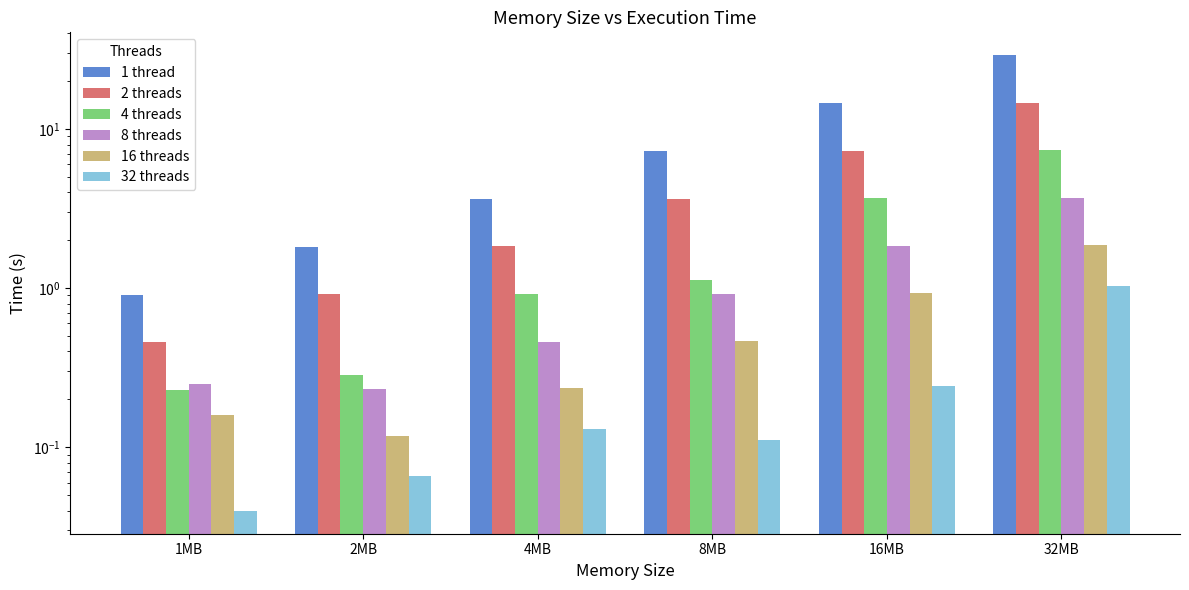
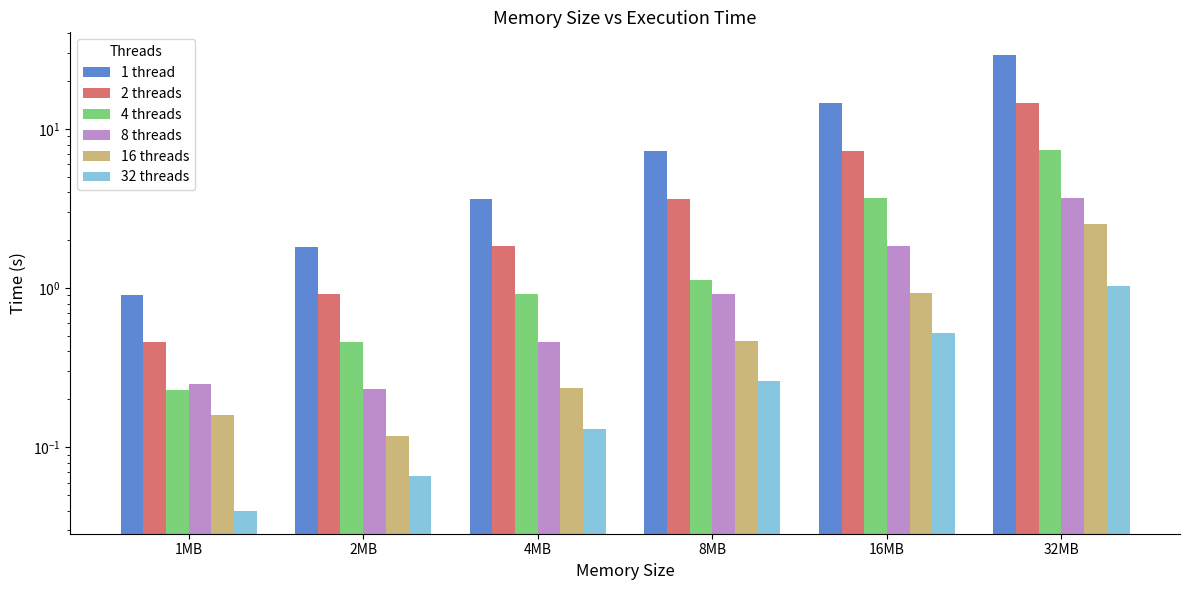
4 threads, 2MB: 0.29 -> 0.46
32 threads, 8MB: 0.11 -> 0.26
32 threads, 16MB: 0.24 -> 0.52
16 threads, 32MB: 1.9 -> 2.5
